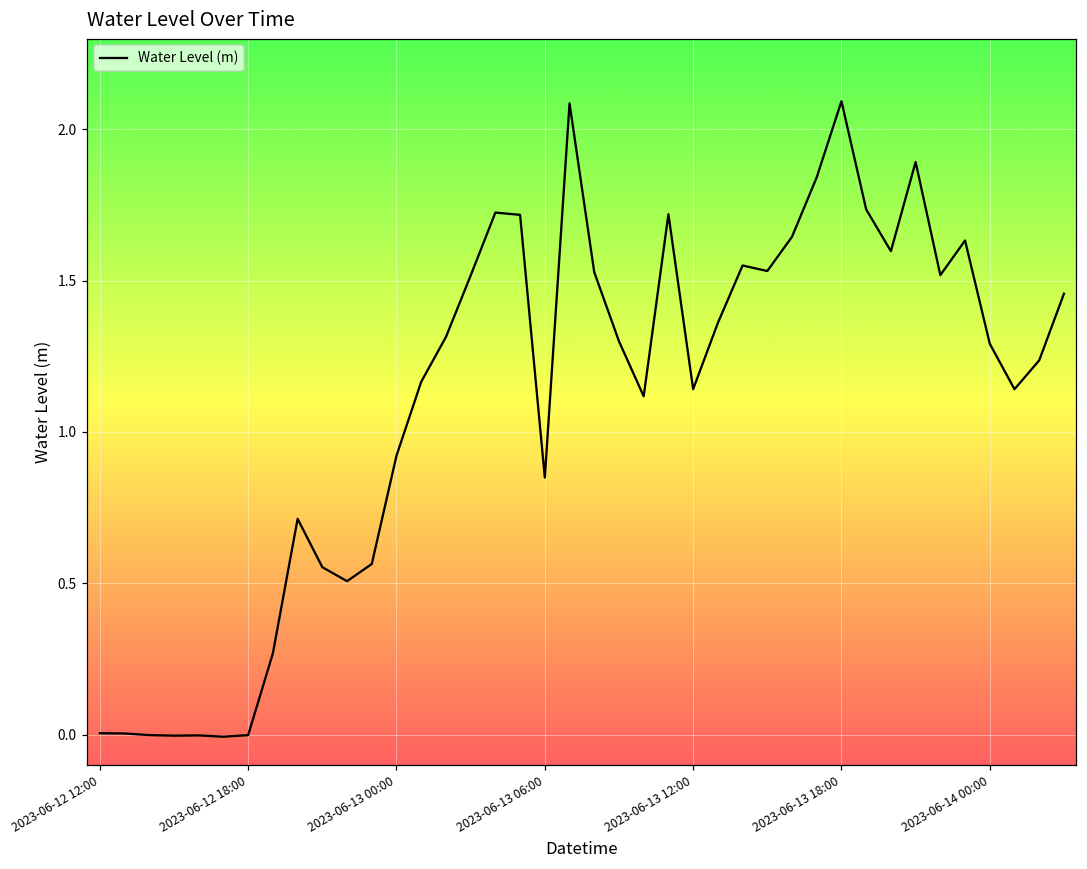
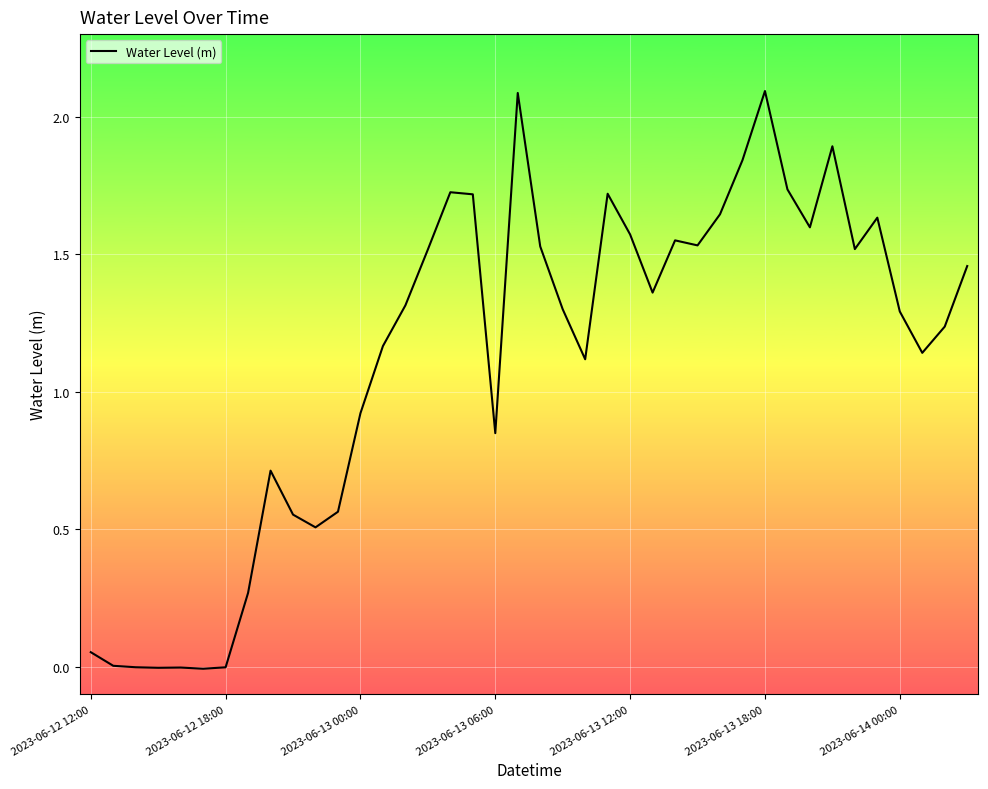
2023-06-12 12:00: 0.00 -> 0.05
2023-06-13 12:00: 1.14 -> 1.57
